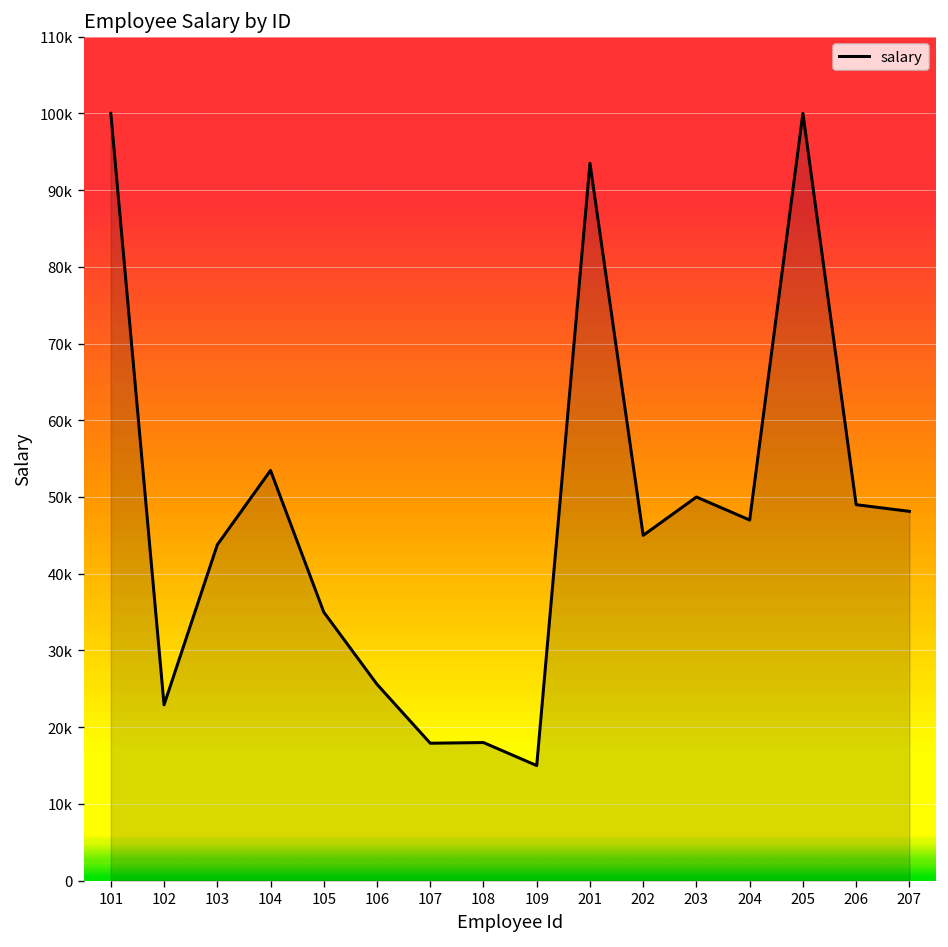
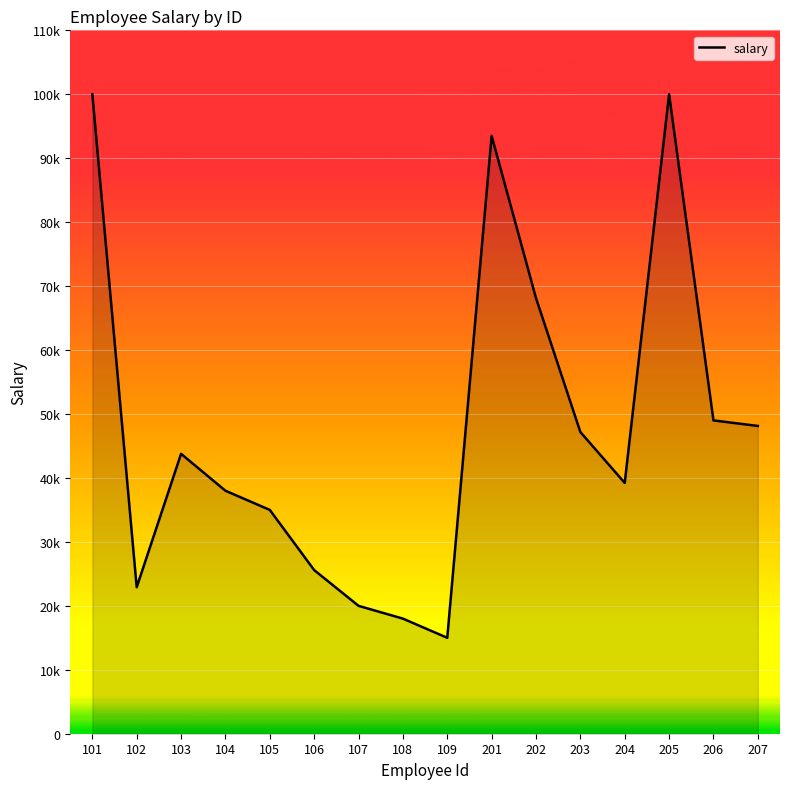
104: 53000 -> 38000
107: 18000 -> 20000
202: 45000 -> 68000
203: 50000 -> 47000
204: 47000 -> 39000
